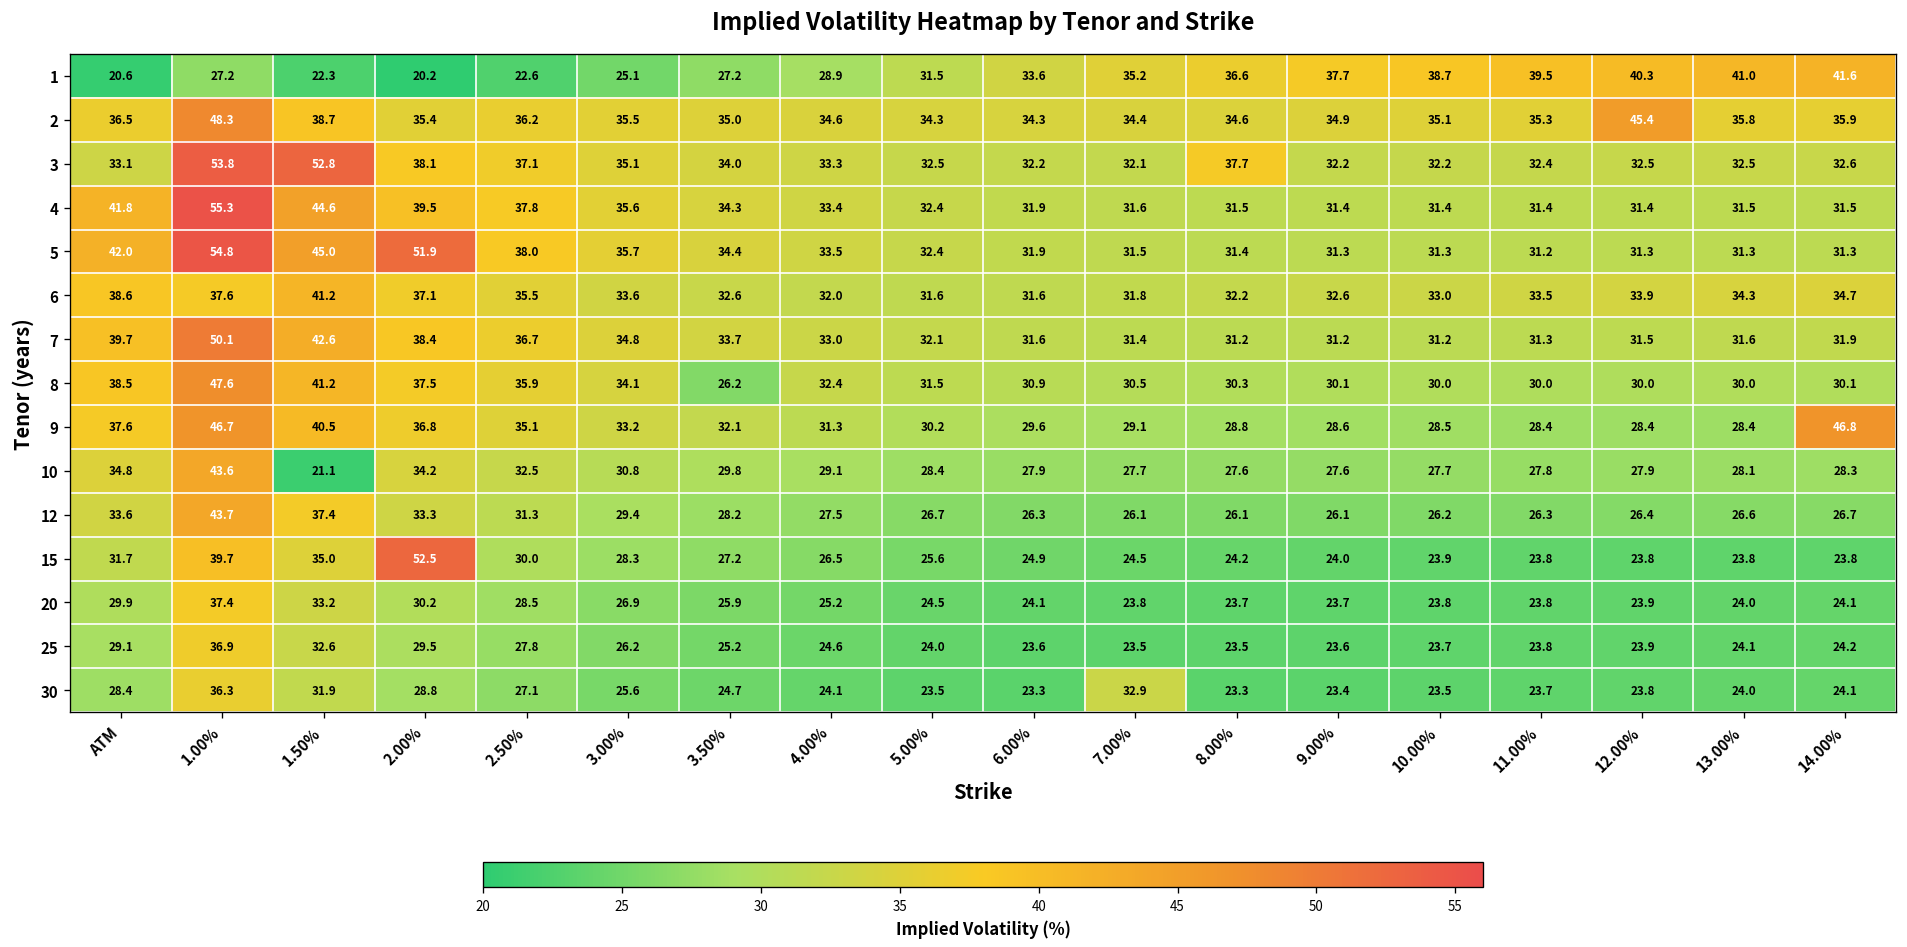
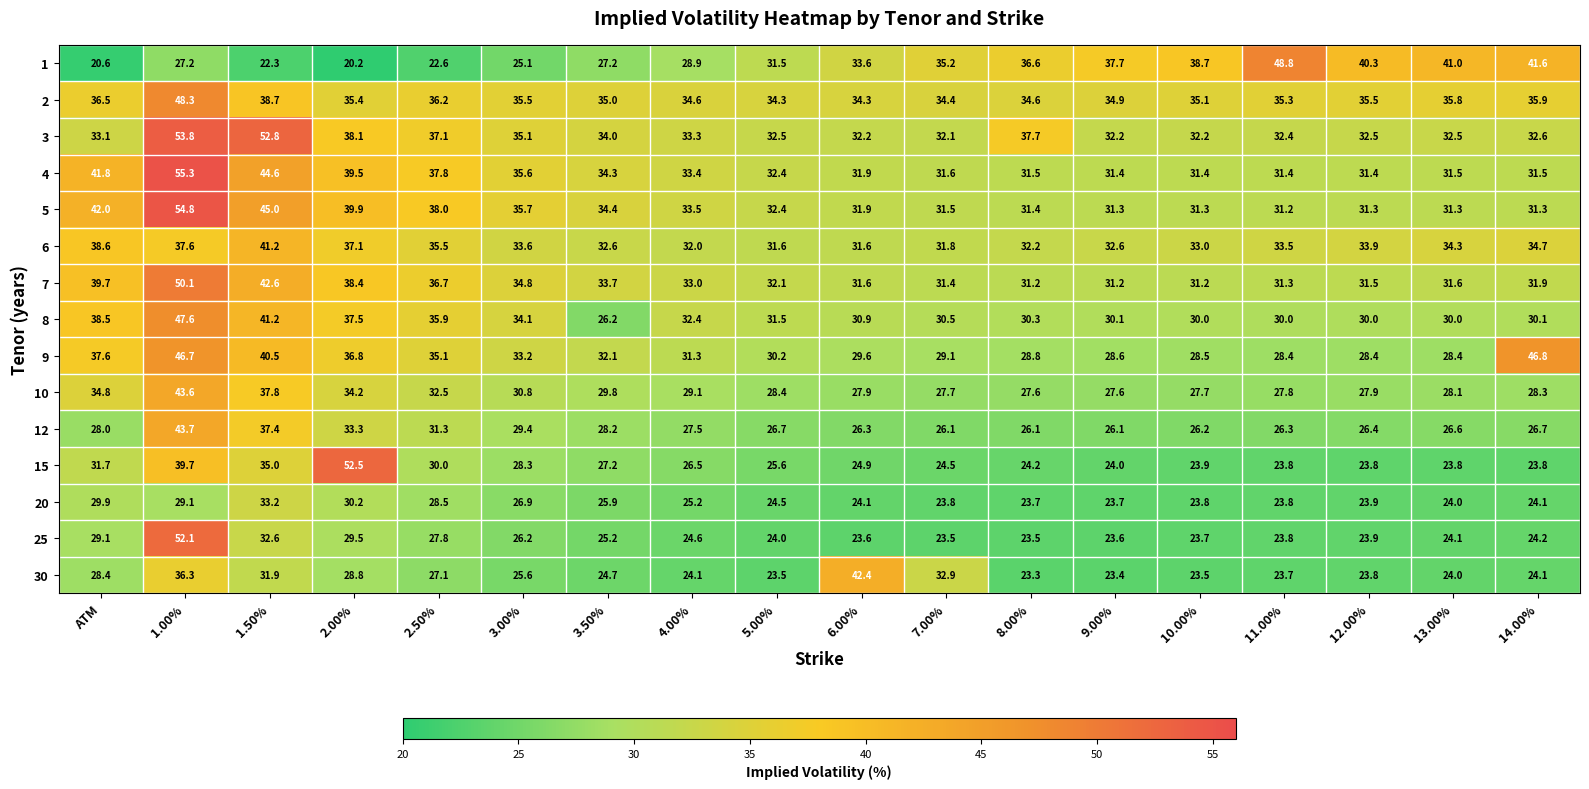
1, 11.00%: 39.5 -> 48.8
2, 12.00%: 45.4 -> 35.5
5, 2.00%: 51.9 -> 39.9
10, 1.50%: 21.1 -> 37.8
12, ATM: 33.6 -> 28.0
20, 1.00%: 37.4 -> 29.1
25, 1.00%: 36.9 -> 52.1
30, 6.00%: 23.3 -> 42.4
